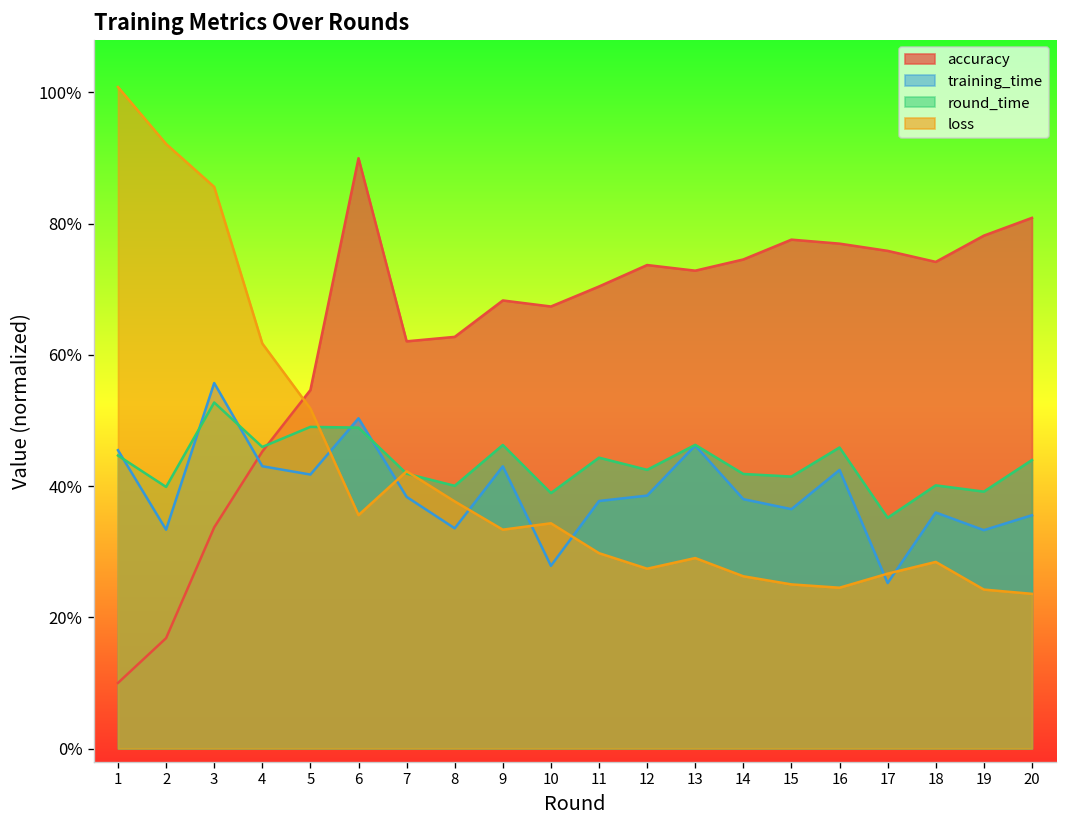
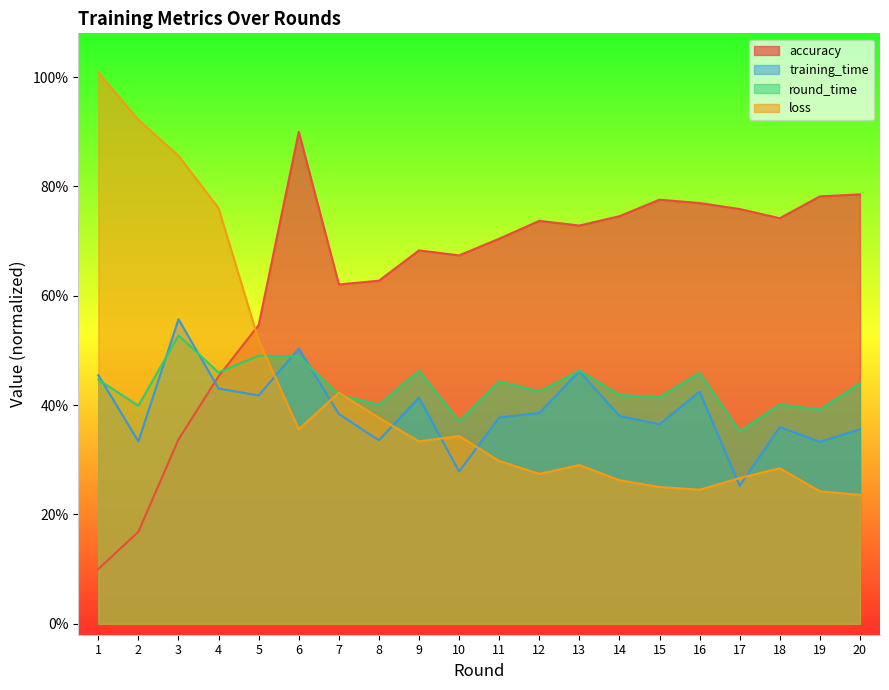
loss, 4: 62% -> 76%
training_time, 9: 43% -> 41%
round_time, 10: 39% -> 37%
accuracy, 20: 81% -> 79%
